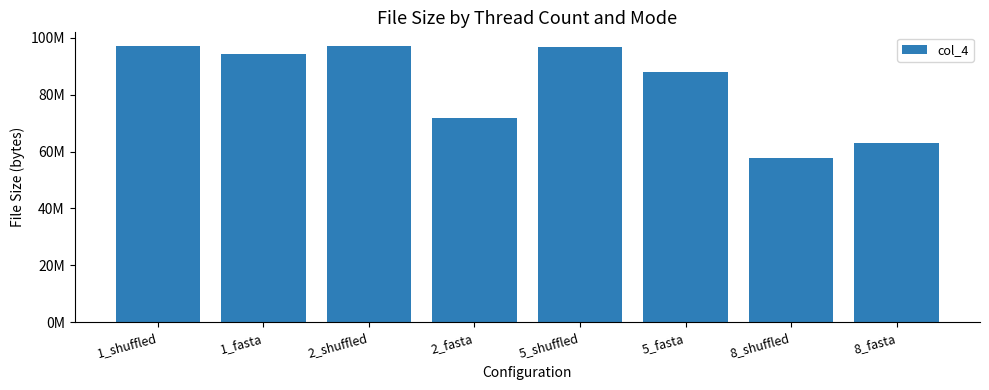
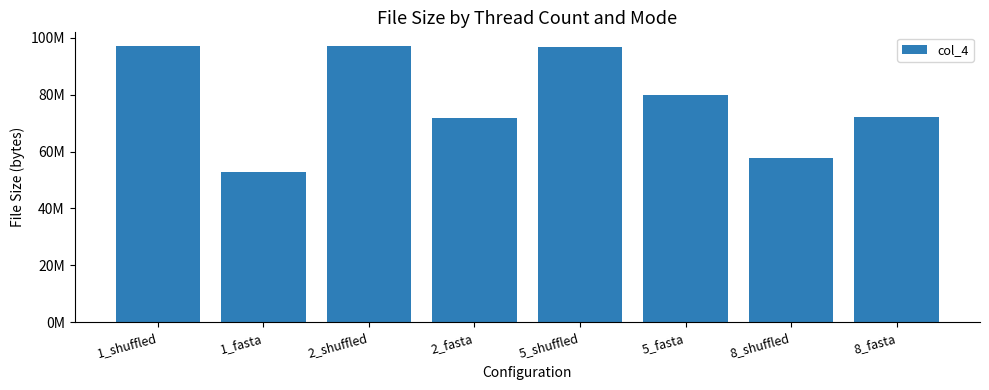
1_fasta: 94000000 -> 53000000
5_fasta: 88000000 -> 80000000
8_fasta: 63000000 -> 72000000
